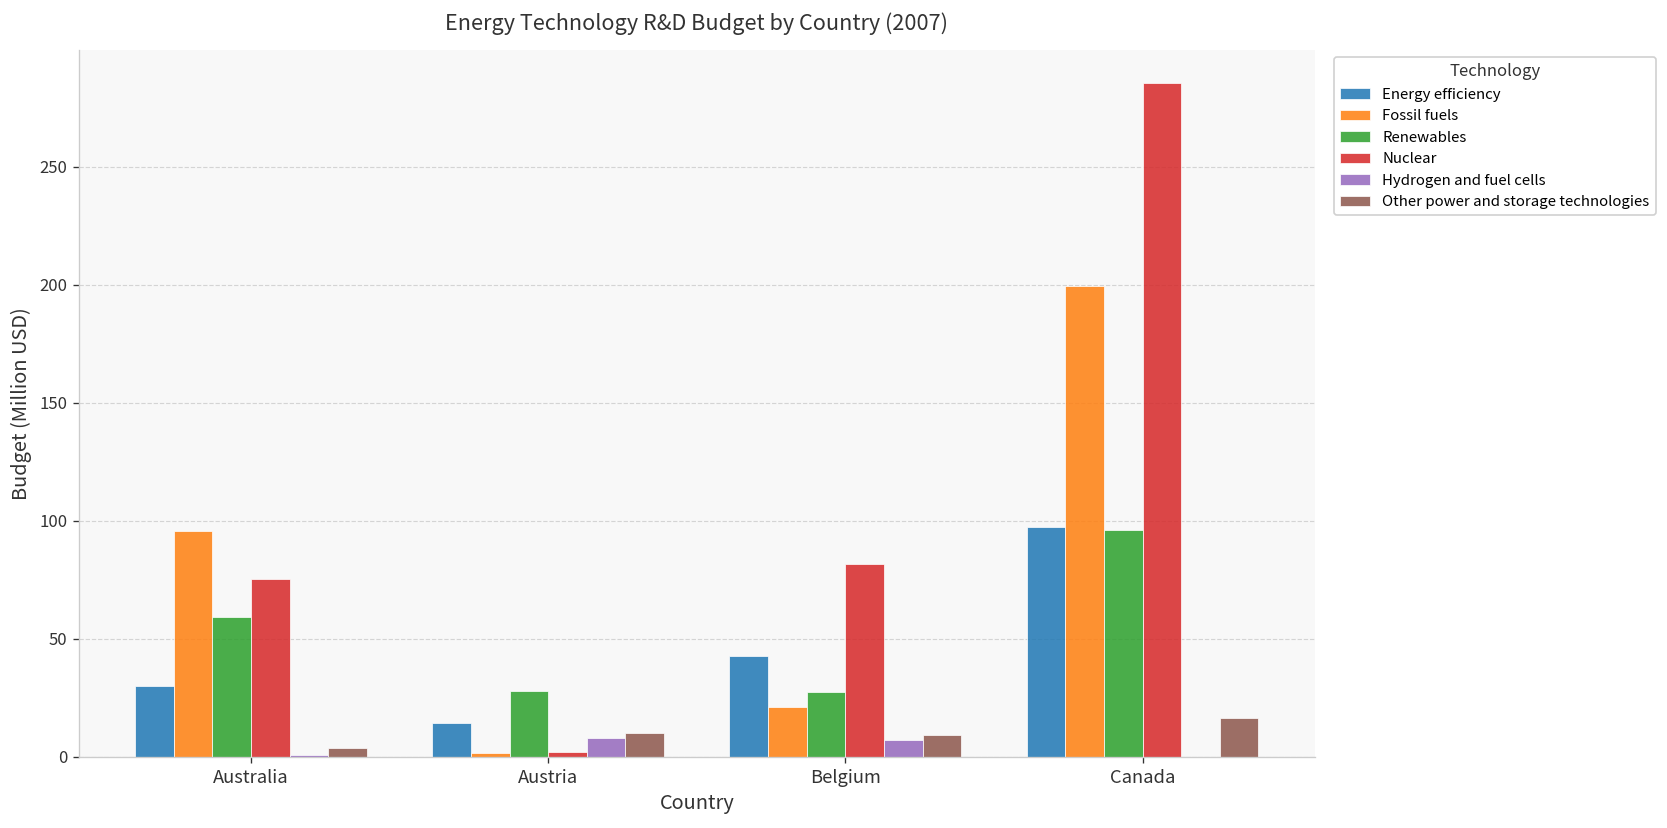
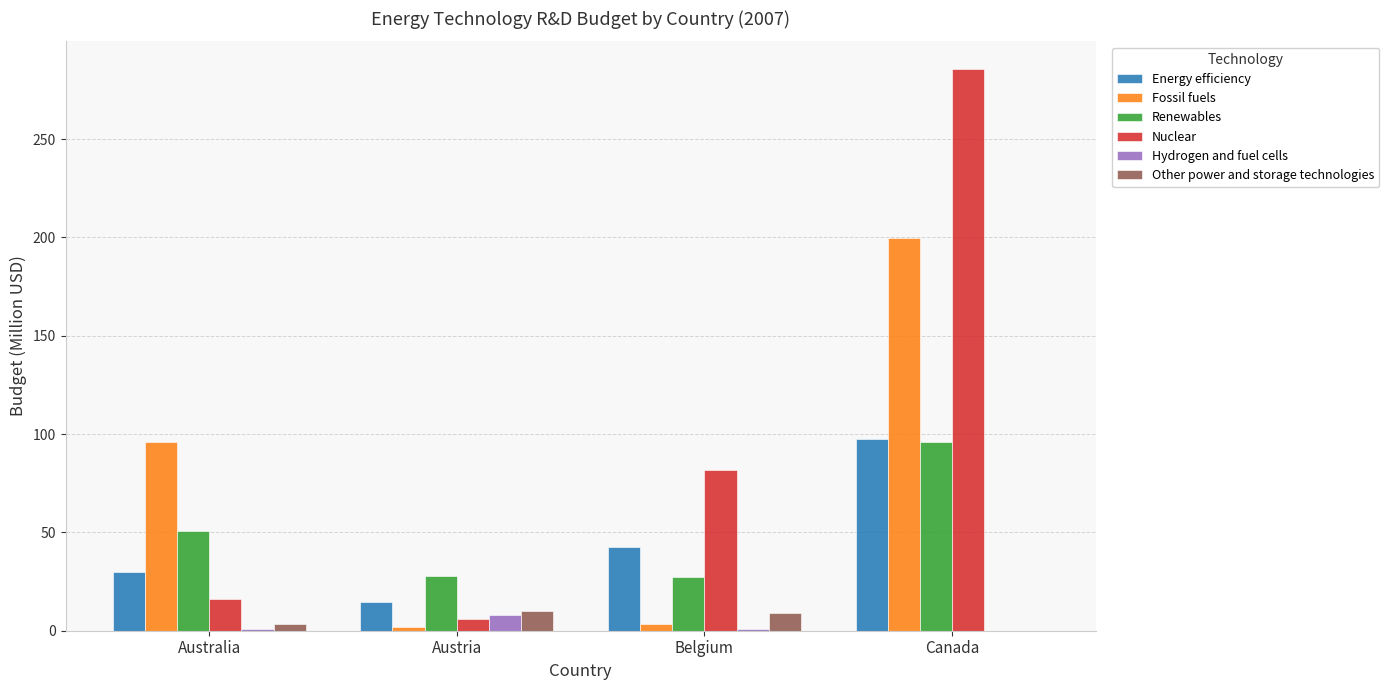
Renewables, Australia: 59 -> 51
Nuclear, Australia: 75 -> 16
Nuclear, Austria: 2 -> 6
Fossil fuels, Belgium: 21 -> 3
Hydrogen and fuel cells, Belgium: 7 -> 1
Other power and storage technologies, Canada: 17 -> 0
